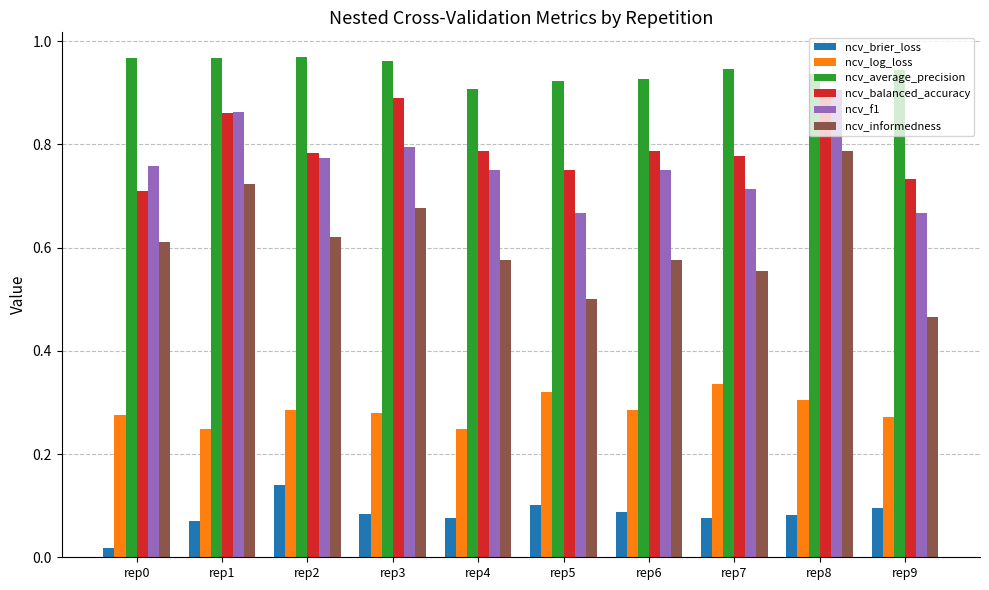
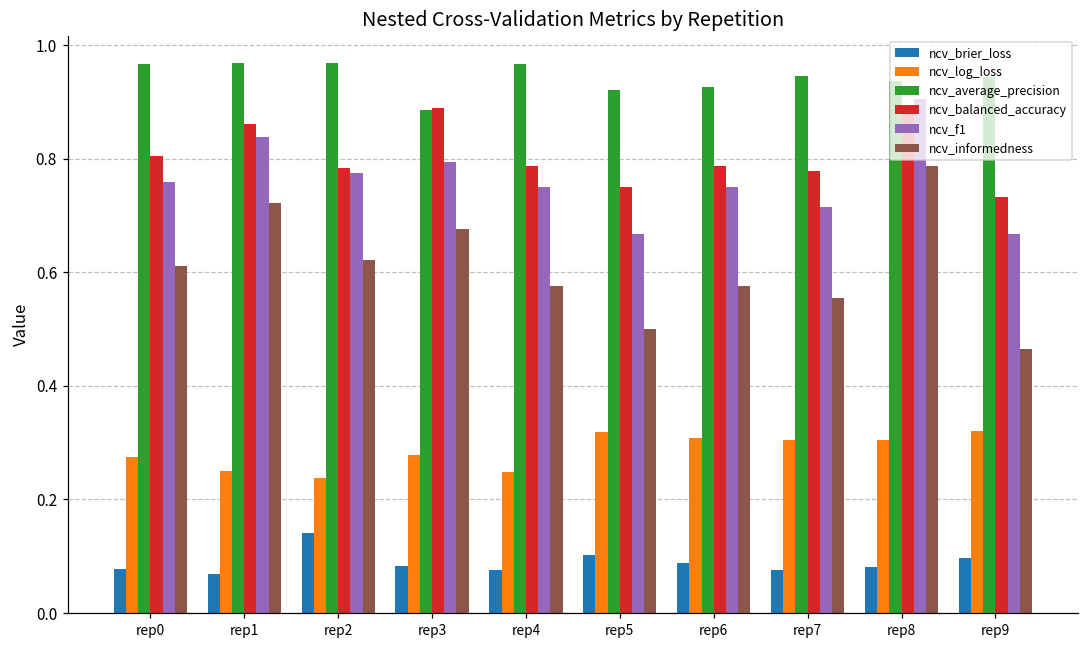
ncv_brier_loss, rep0: 0.02 -> 0.08
ncv_balanced_accuracy, rep0: 0.71 -> 0.81
ncv_f1, rep1: 0.86 -> 0.84
ncv_log_loss, rep2: 0.29 -> 0.24
ncv_average_precision, rep3: 0.96 -> 0.89
ncv_average_precision, rep4: 0.91 -> 0.97
ncv_log_loss, rep6: 0.28 -> 0.31
ncv_log_loss, rep7: 0.33 -> 0.30
ncv_log_loss, rep9: 0.27 -> 0.32
